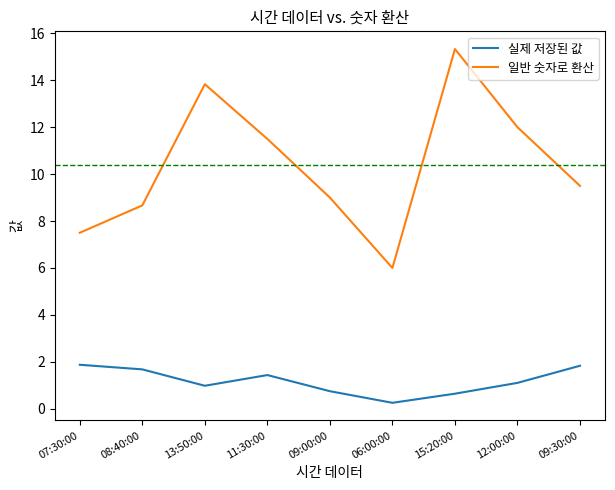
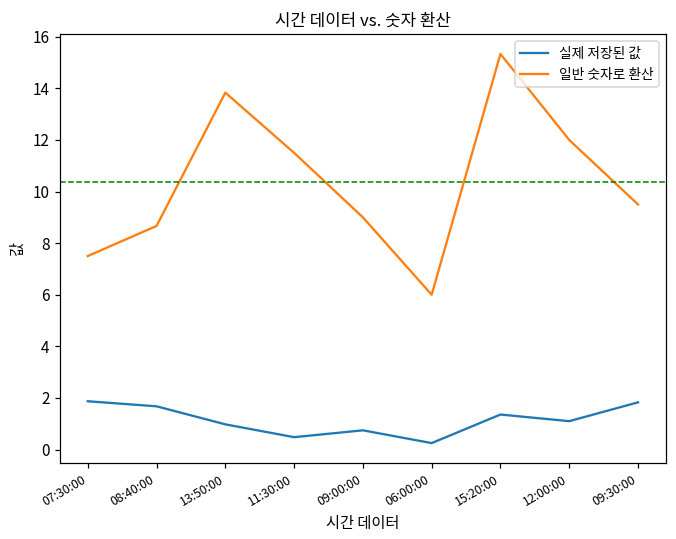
실제 저장된 값, 11:30:00: 1.4 -> 0.5
실제 저장된 값, 15:20:00: 0.6 -> 1.4
